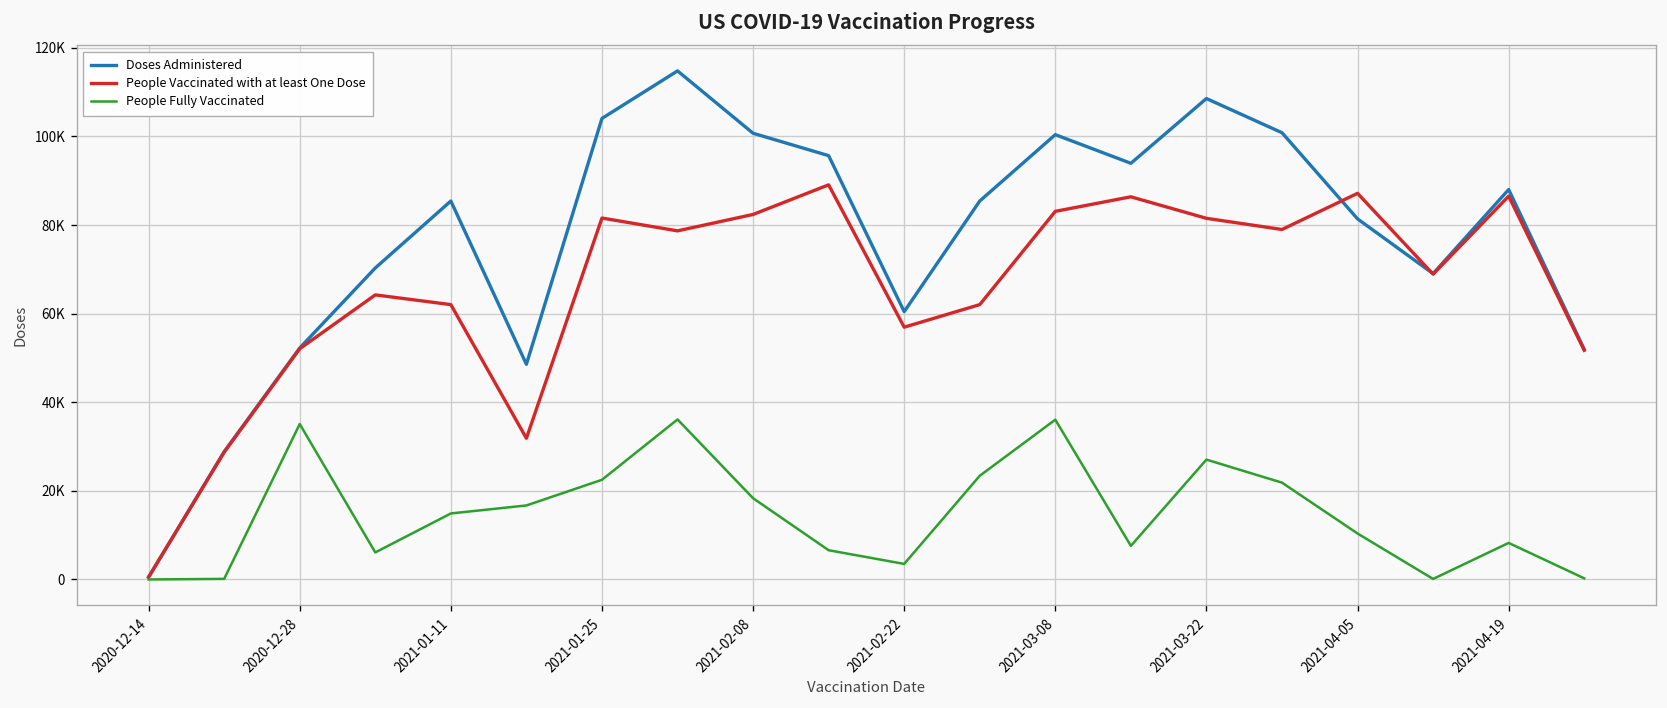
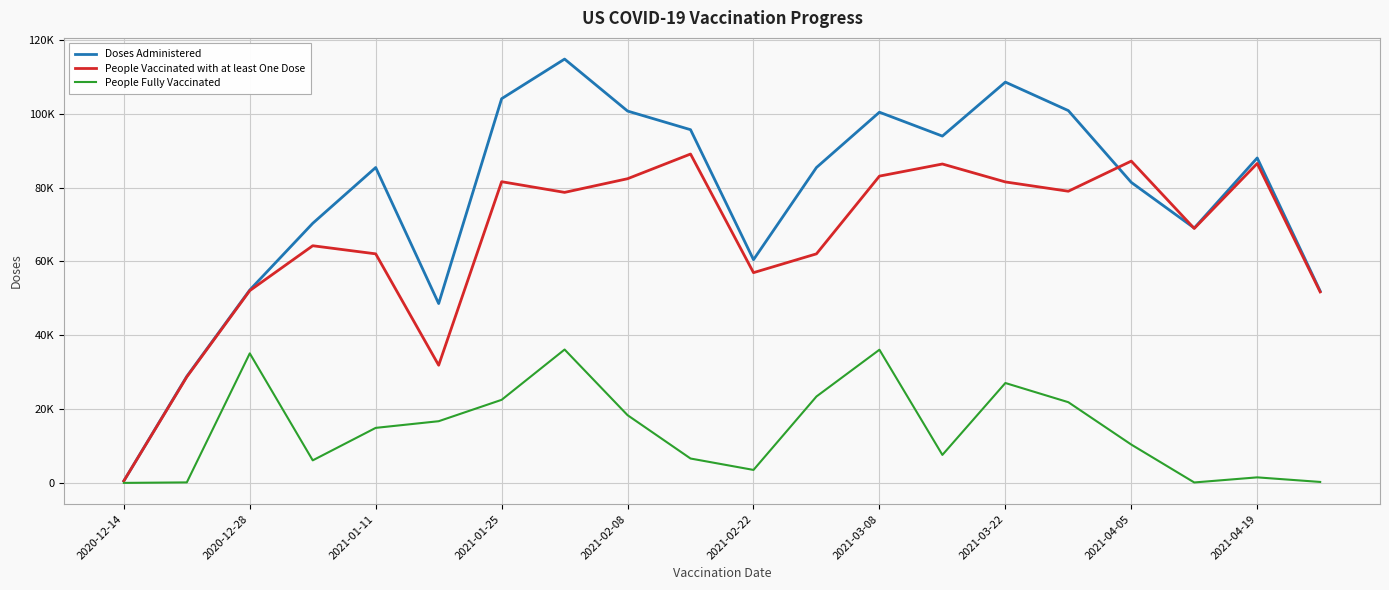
People Fully Vaccinated, 2021-04-19: 8000 -> 2000
